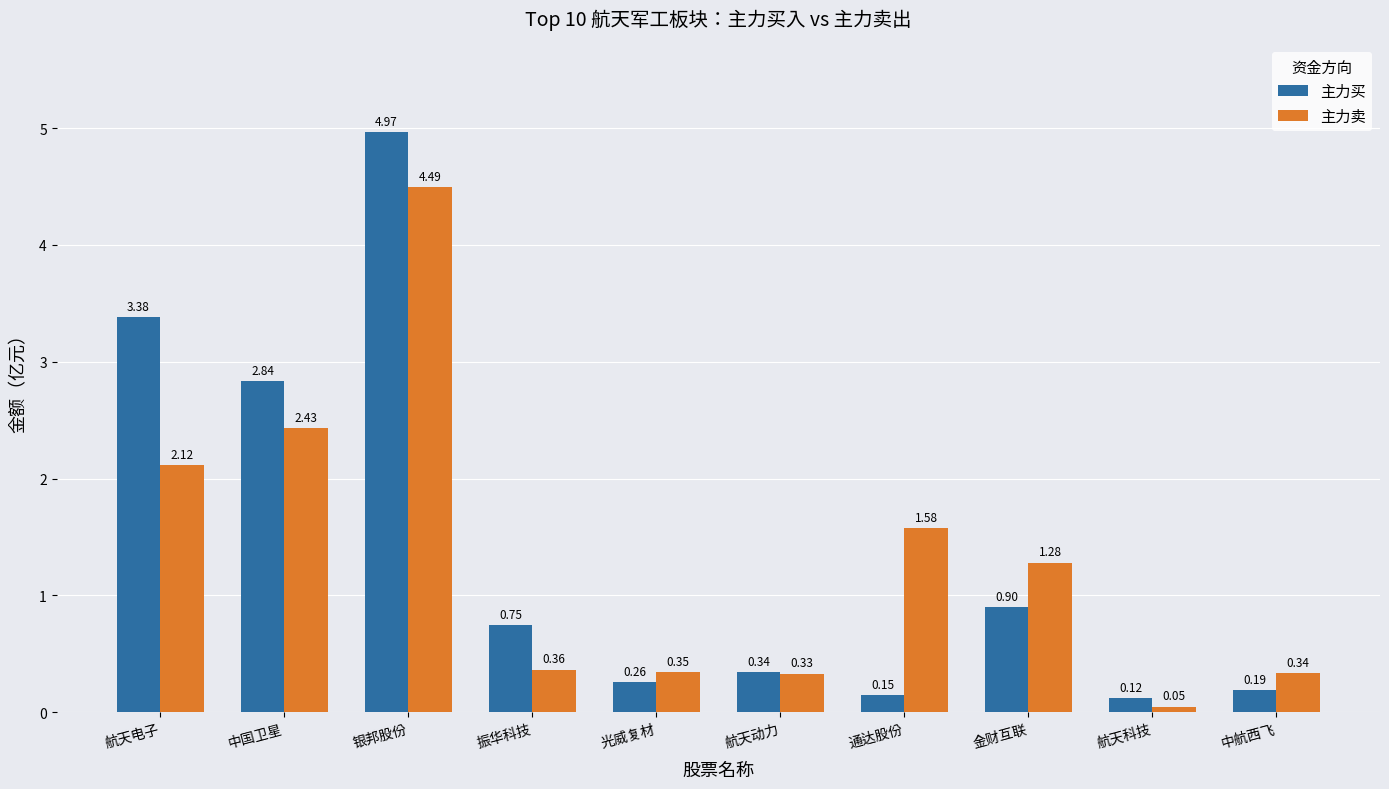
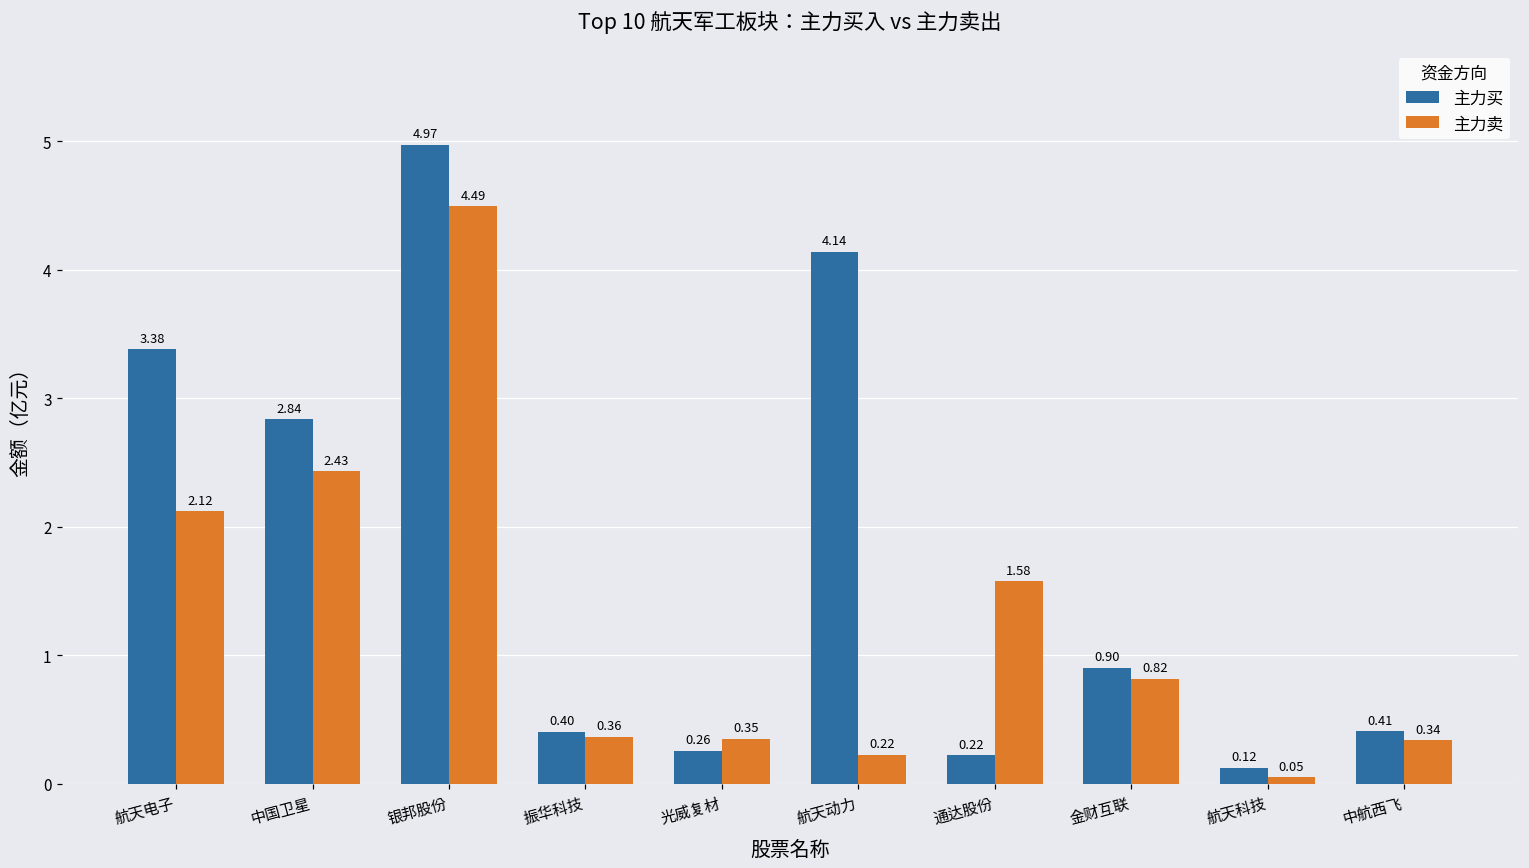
主力买, 振华科技: 0.75 -> 0.40
主力买, 航天动力: 0.34 -> 4.14
主力卖, 航天动力: 0.33 -> 0.22
主力买, 通达股份: 0.15 -> 0.22
主力卖, 金财互联: 1.28 -> 0.82
主力买, 中航西飞: 0.19 -> 0.41
